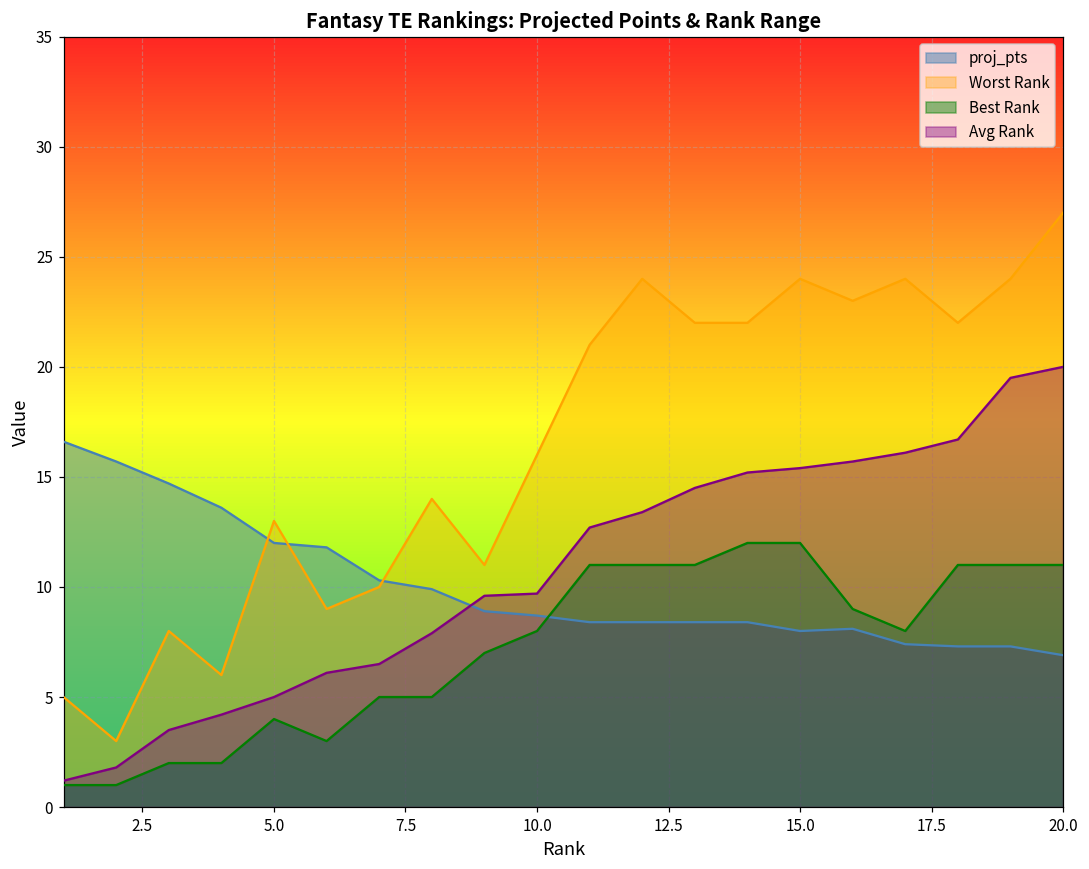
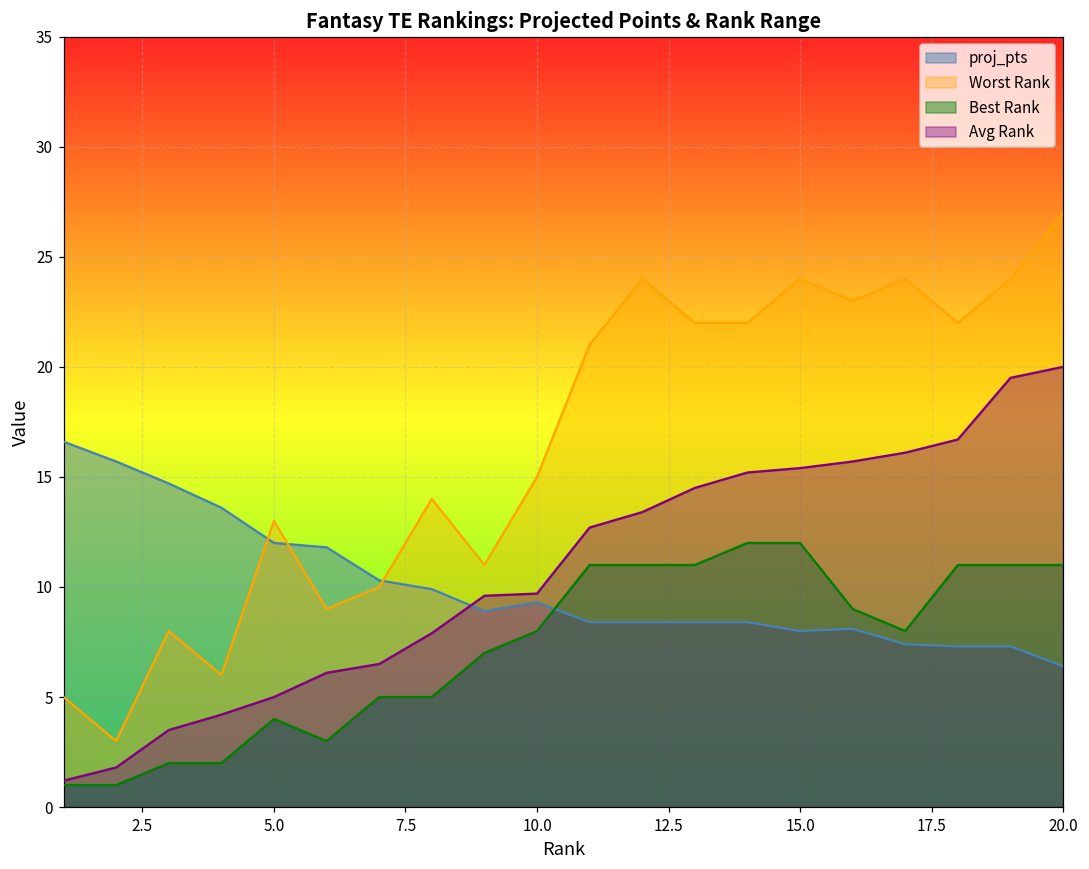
proj_pts, 10.0: 8.7 -> 9.3
Worst Rank, 10.0: 16 -> 15
proj_pts, 20.0: 6.9 -> 6.4
